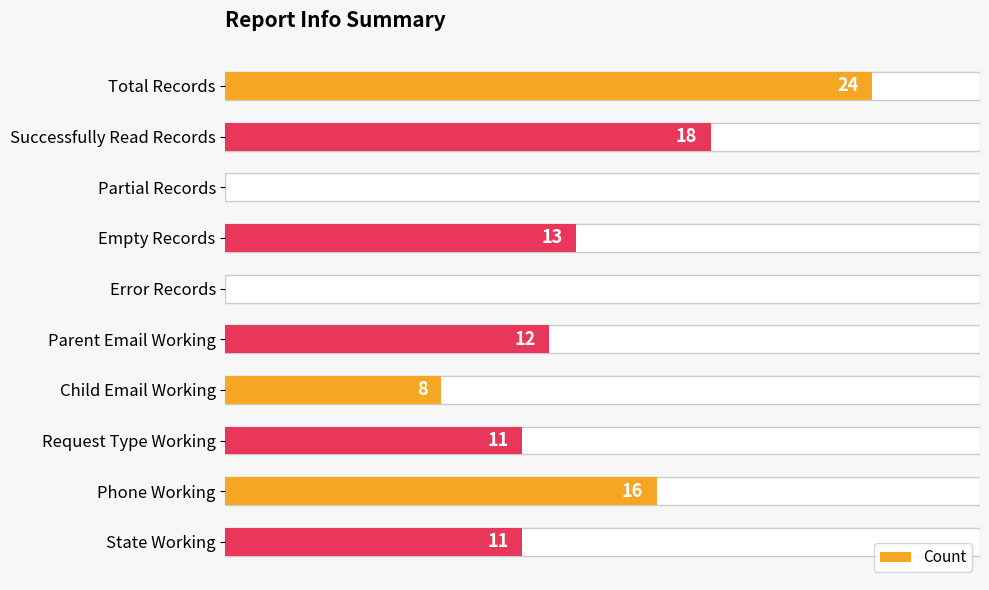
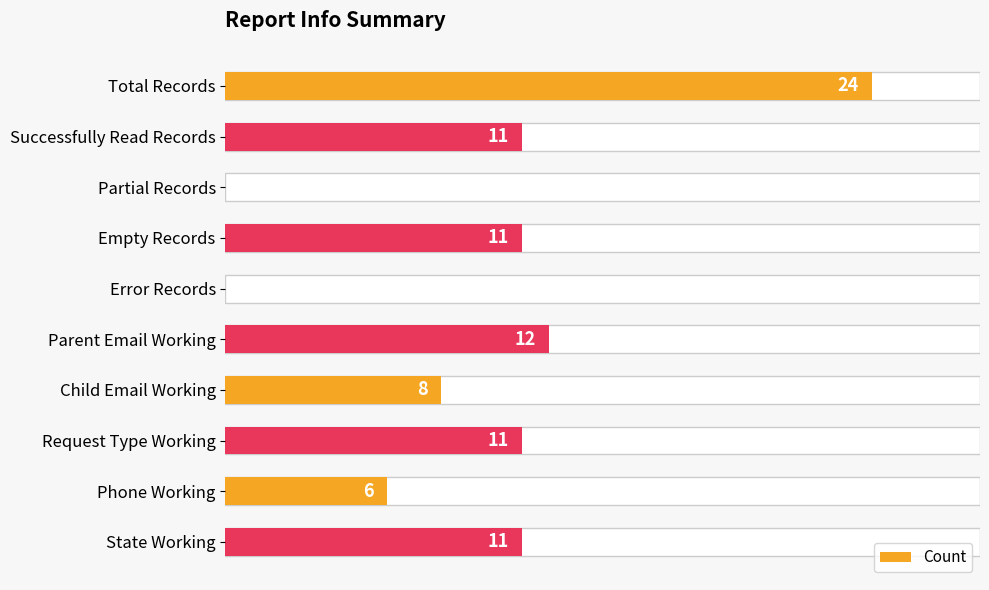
Successfully Read Records: 18 -> 11
Empty Records: 13 -> 11
Phone Working: 16 -> 6
